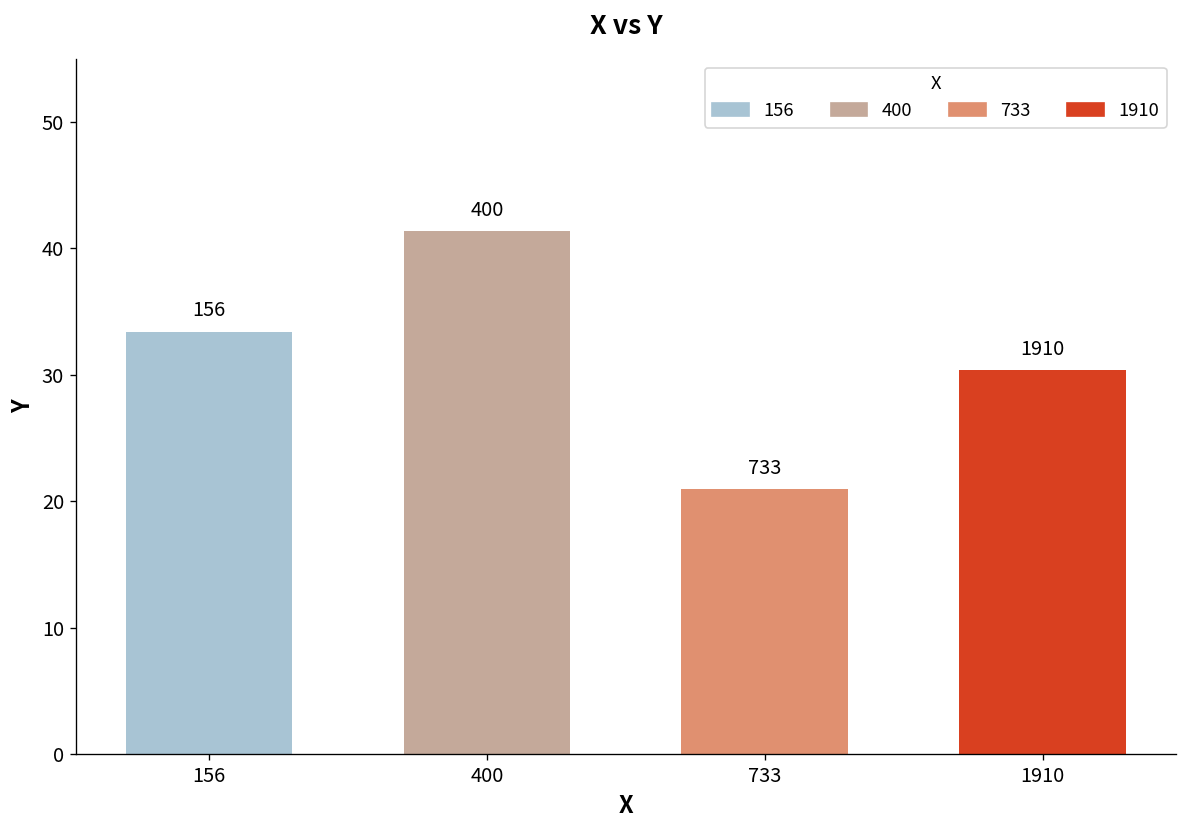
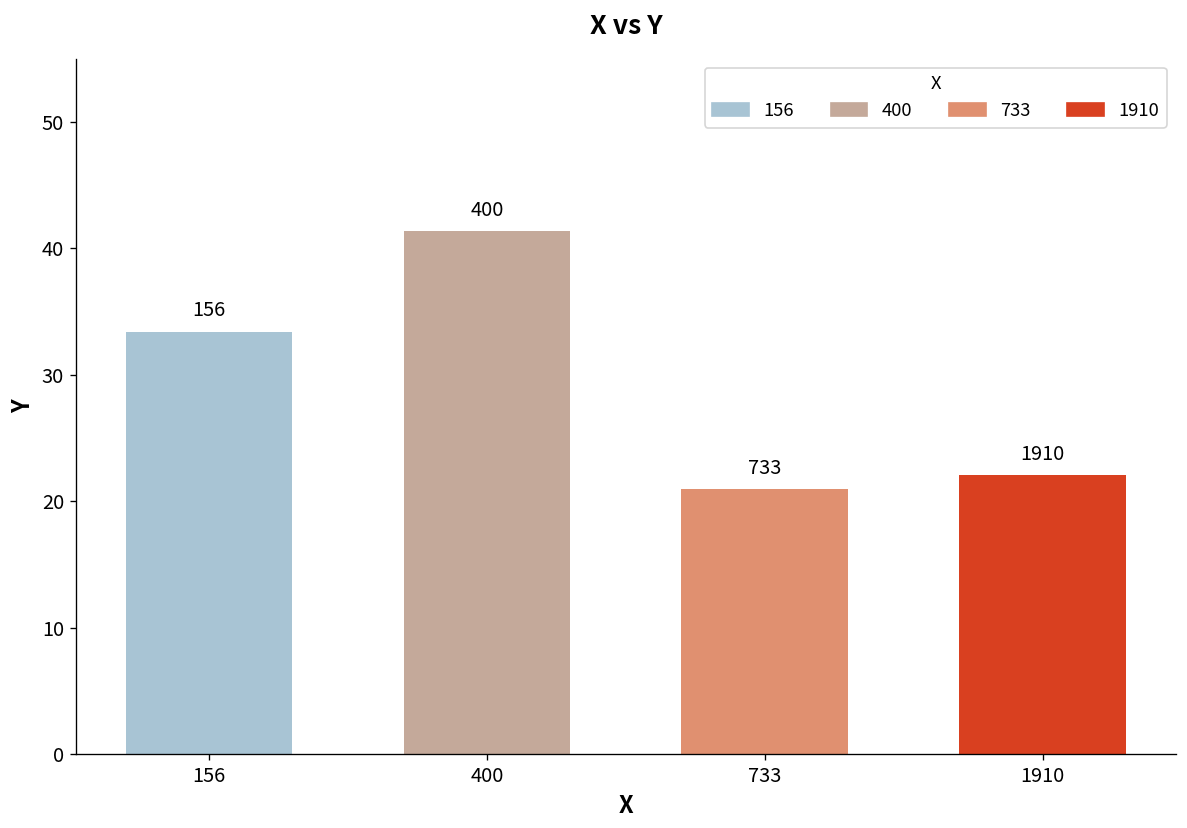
1910: 30.4 -> 22.1
